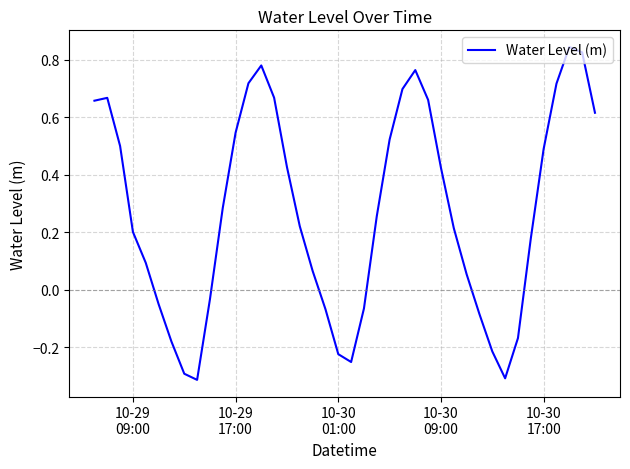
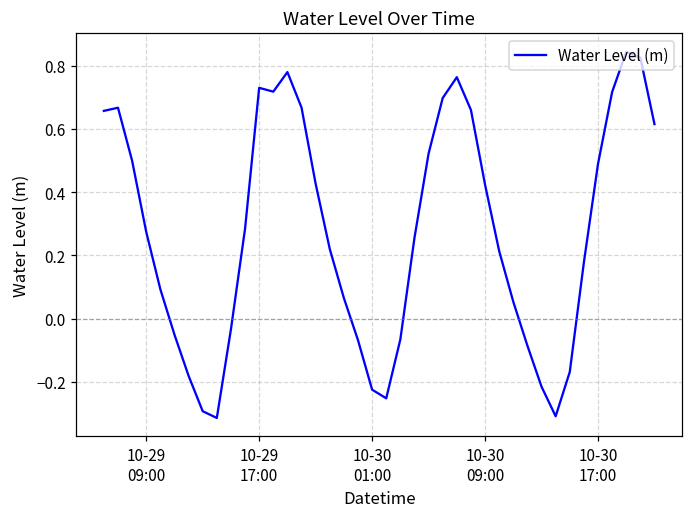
10-29 09:00: 0.20 -> 0.27
10-29 17:00: 0.55 -> 0.73
